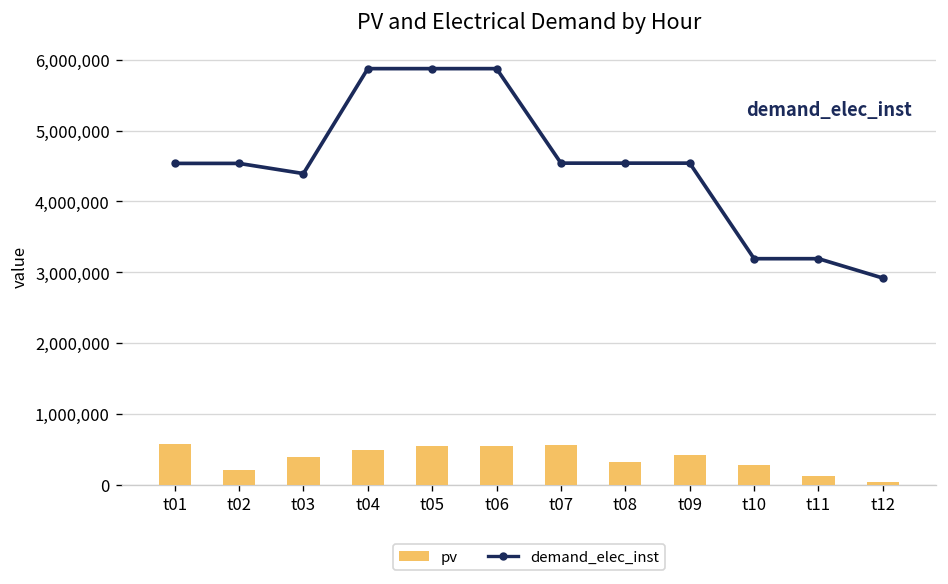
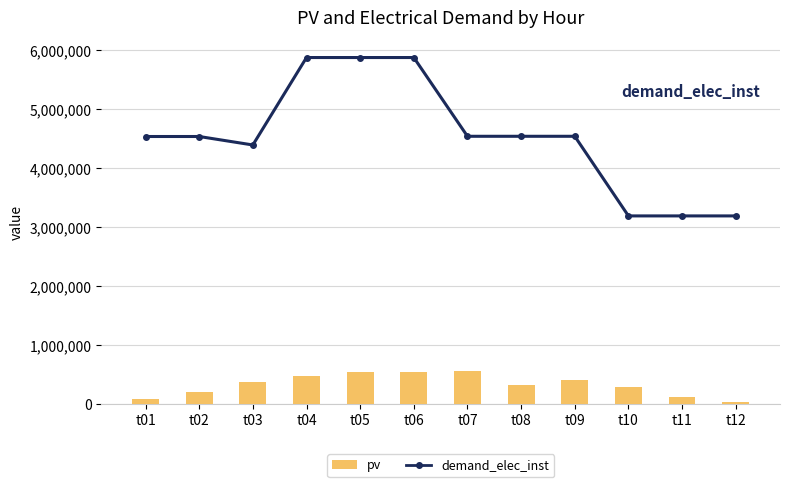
pv, t01: 600,000 -> 100,000
demand_elec_inst, t12: 2,900,000 -> 3,200,000
